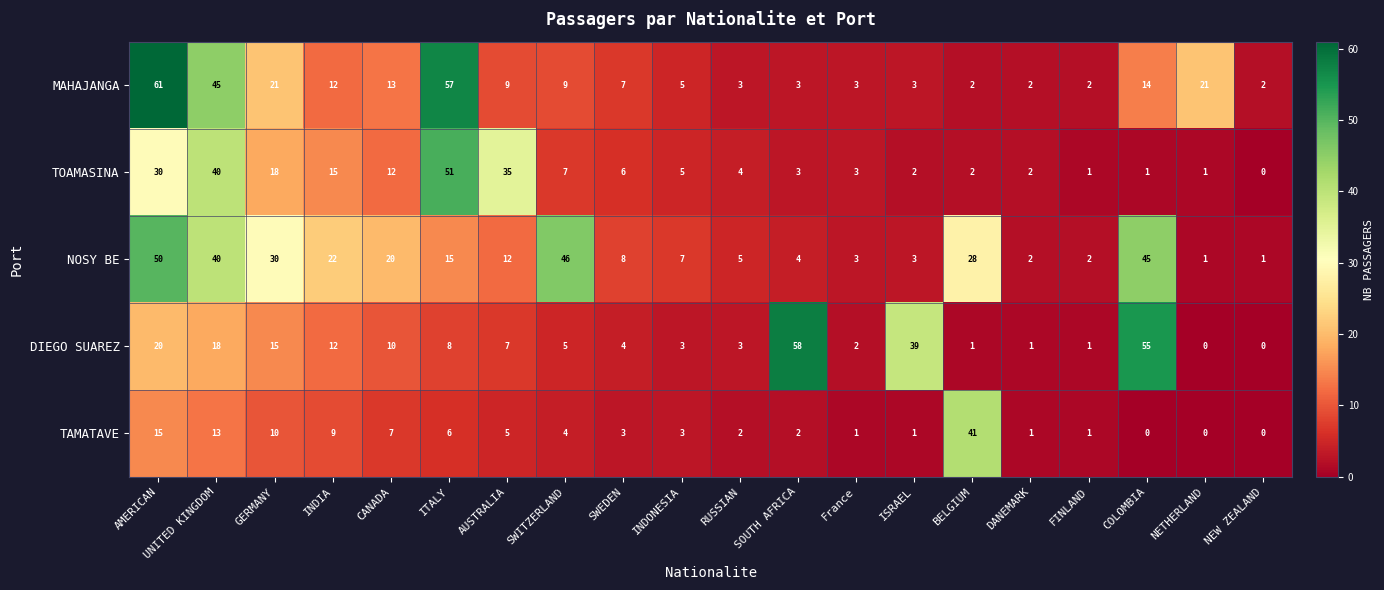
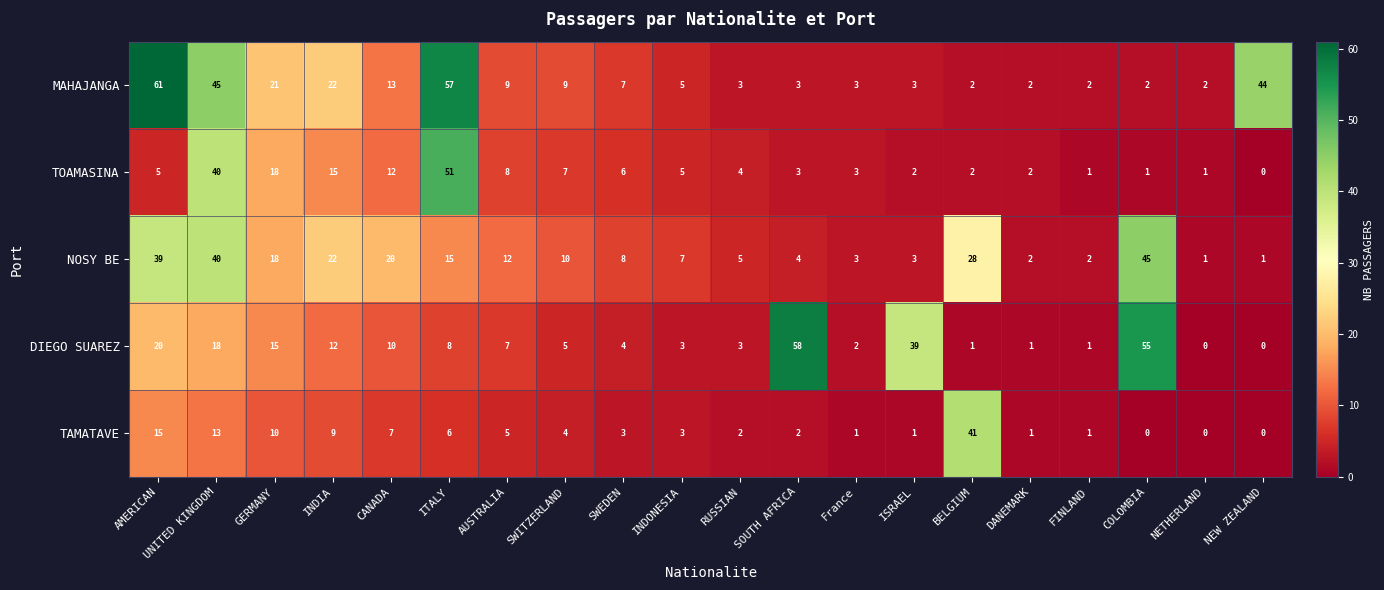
MAHAJANGA, INDIA: 12 -> 22
MAHAJANGA, COLOMBIA: 14 -> 2
MAHAJANGA, NETHERLAND: 21 -> 2
MAHAJANGA, NEW ZEALAND: 2 -> 44
TOAMASINA, AMERICAN: 30 -> 5
TOAMASINA, AUSTRALIA: 35 -> 8
NOSY BE, AMERICAN: 50 -> 39
NOSY BE, GERMANY: 30 -> 18
NOSY BE, SWITZERLAND: 46 -> 10
